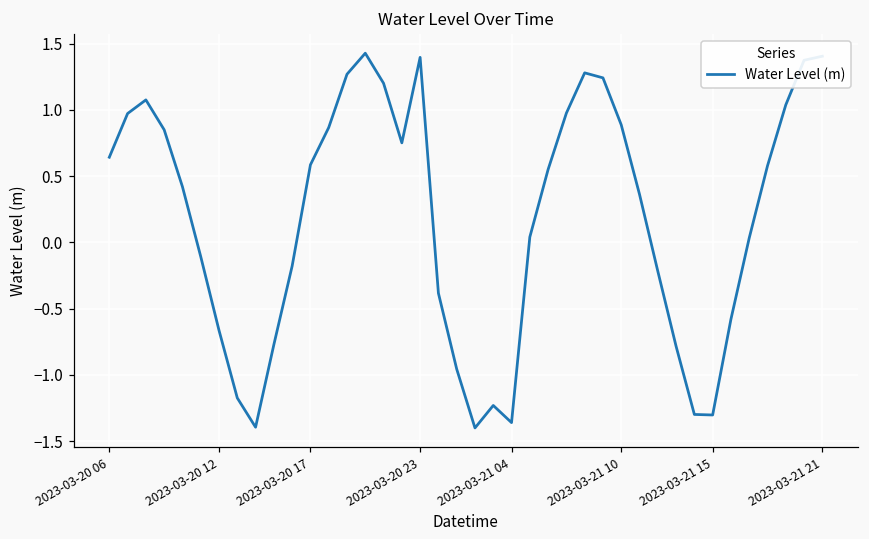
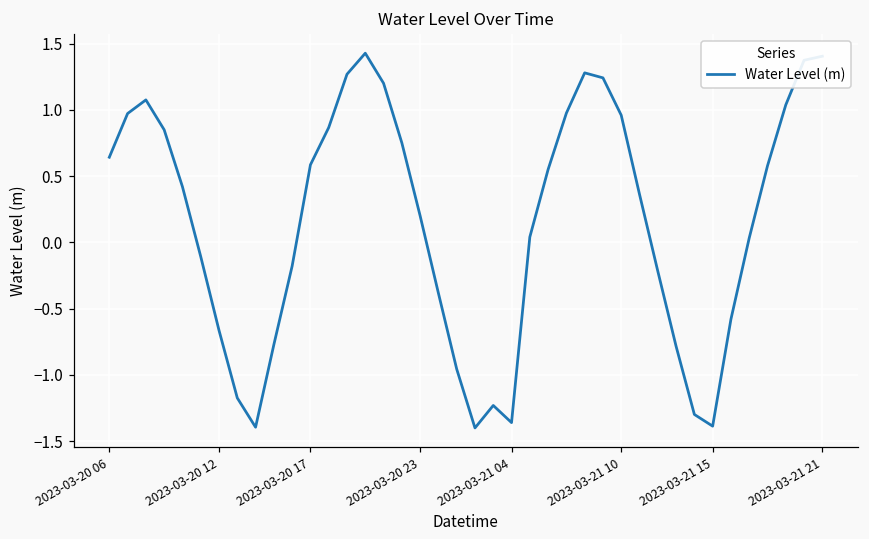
2023-03-20 23: 1.40 -> 0.20
2023-03-21 10: 0.89 -> 0.96
2023-03-21 15: -1.30 -> -1.39
